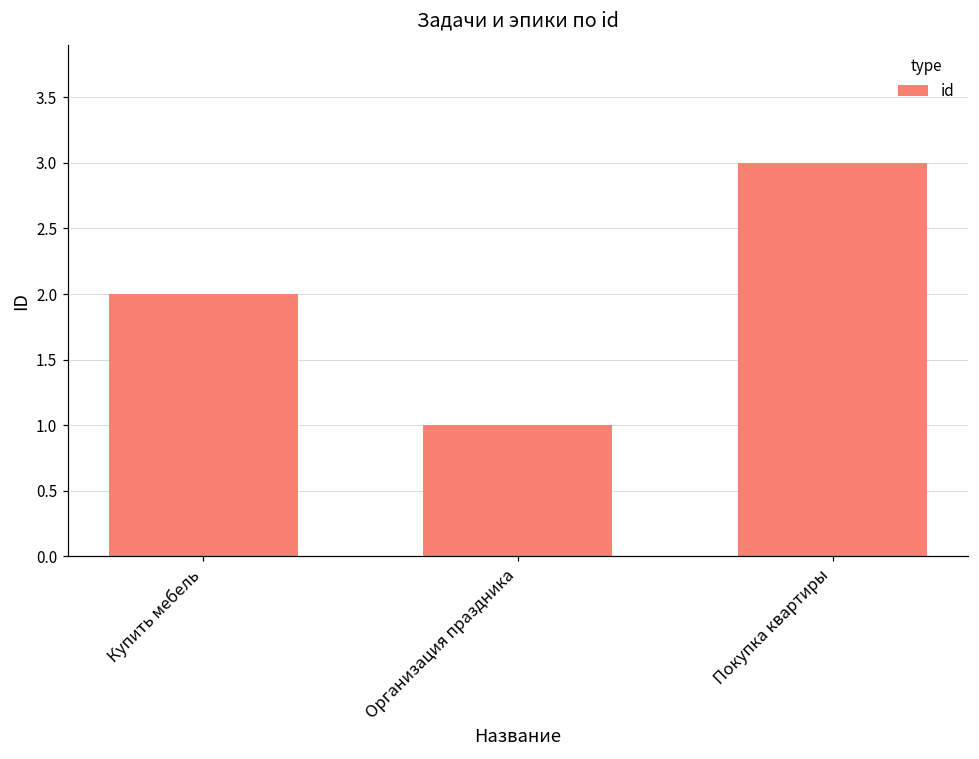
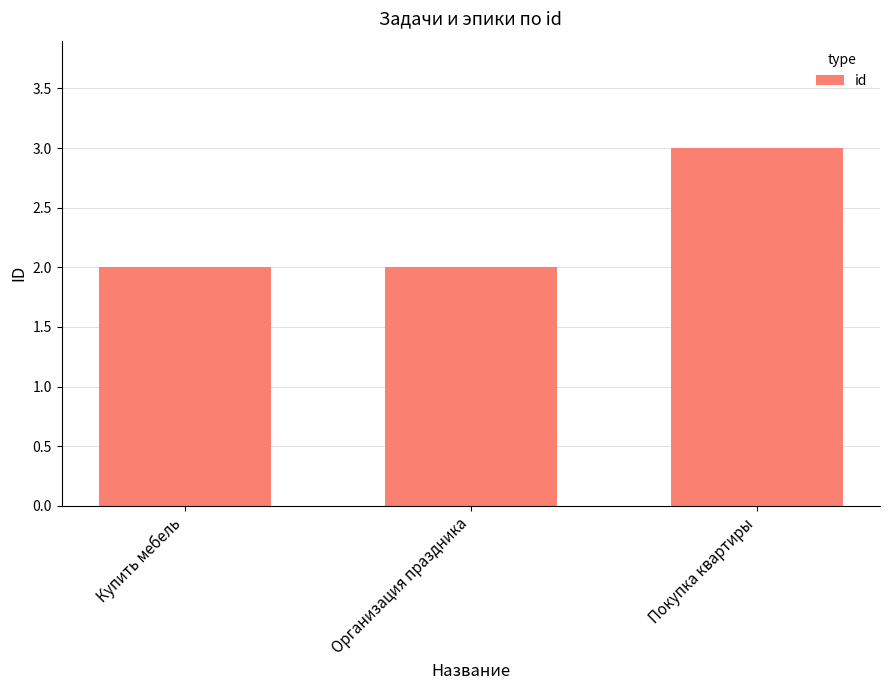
Организация праздника: 1 -> 2
